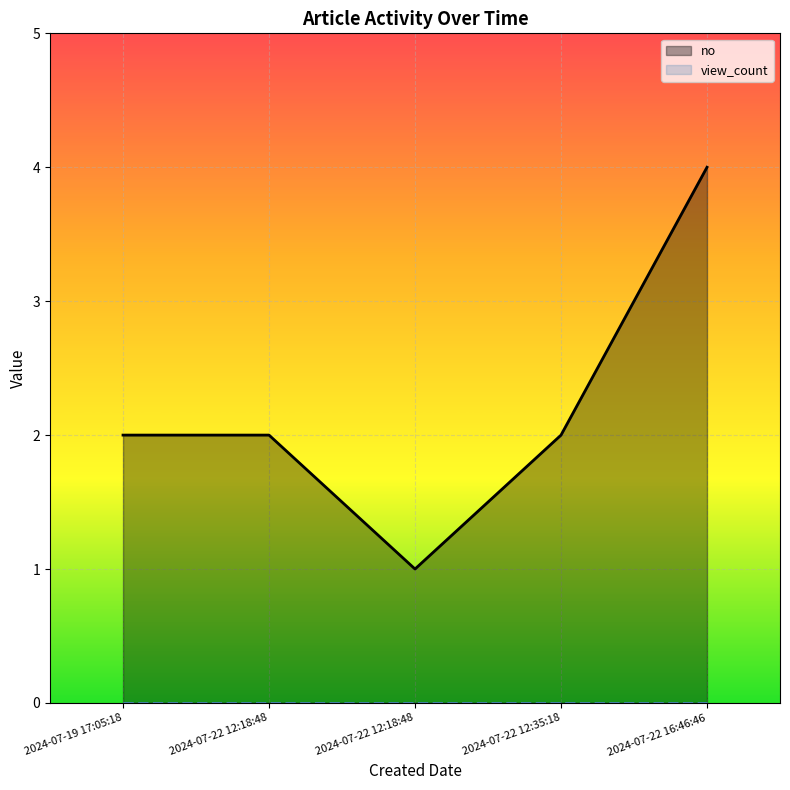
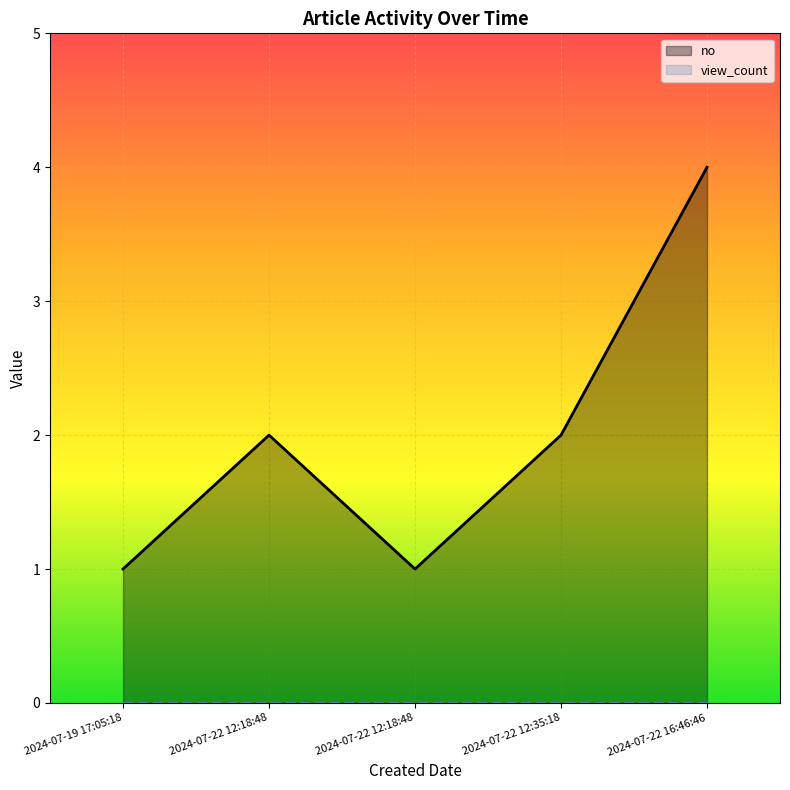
no, 2024-07-19 17:05:18: 2 -> 1
